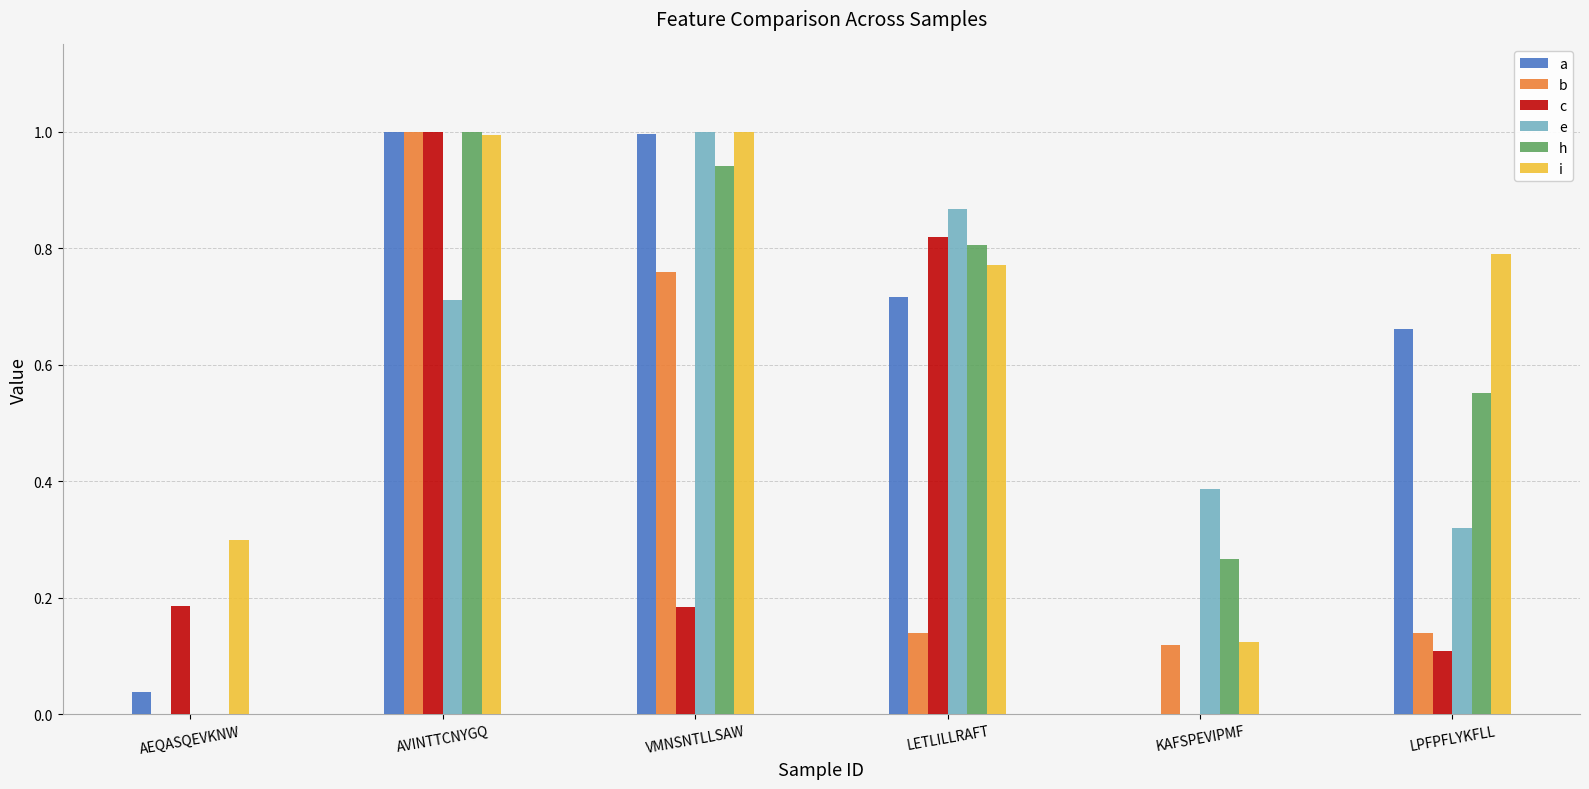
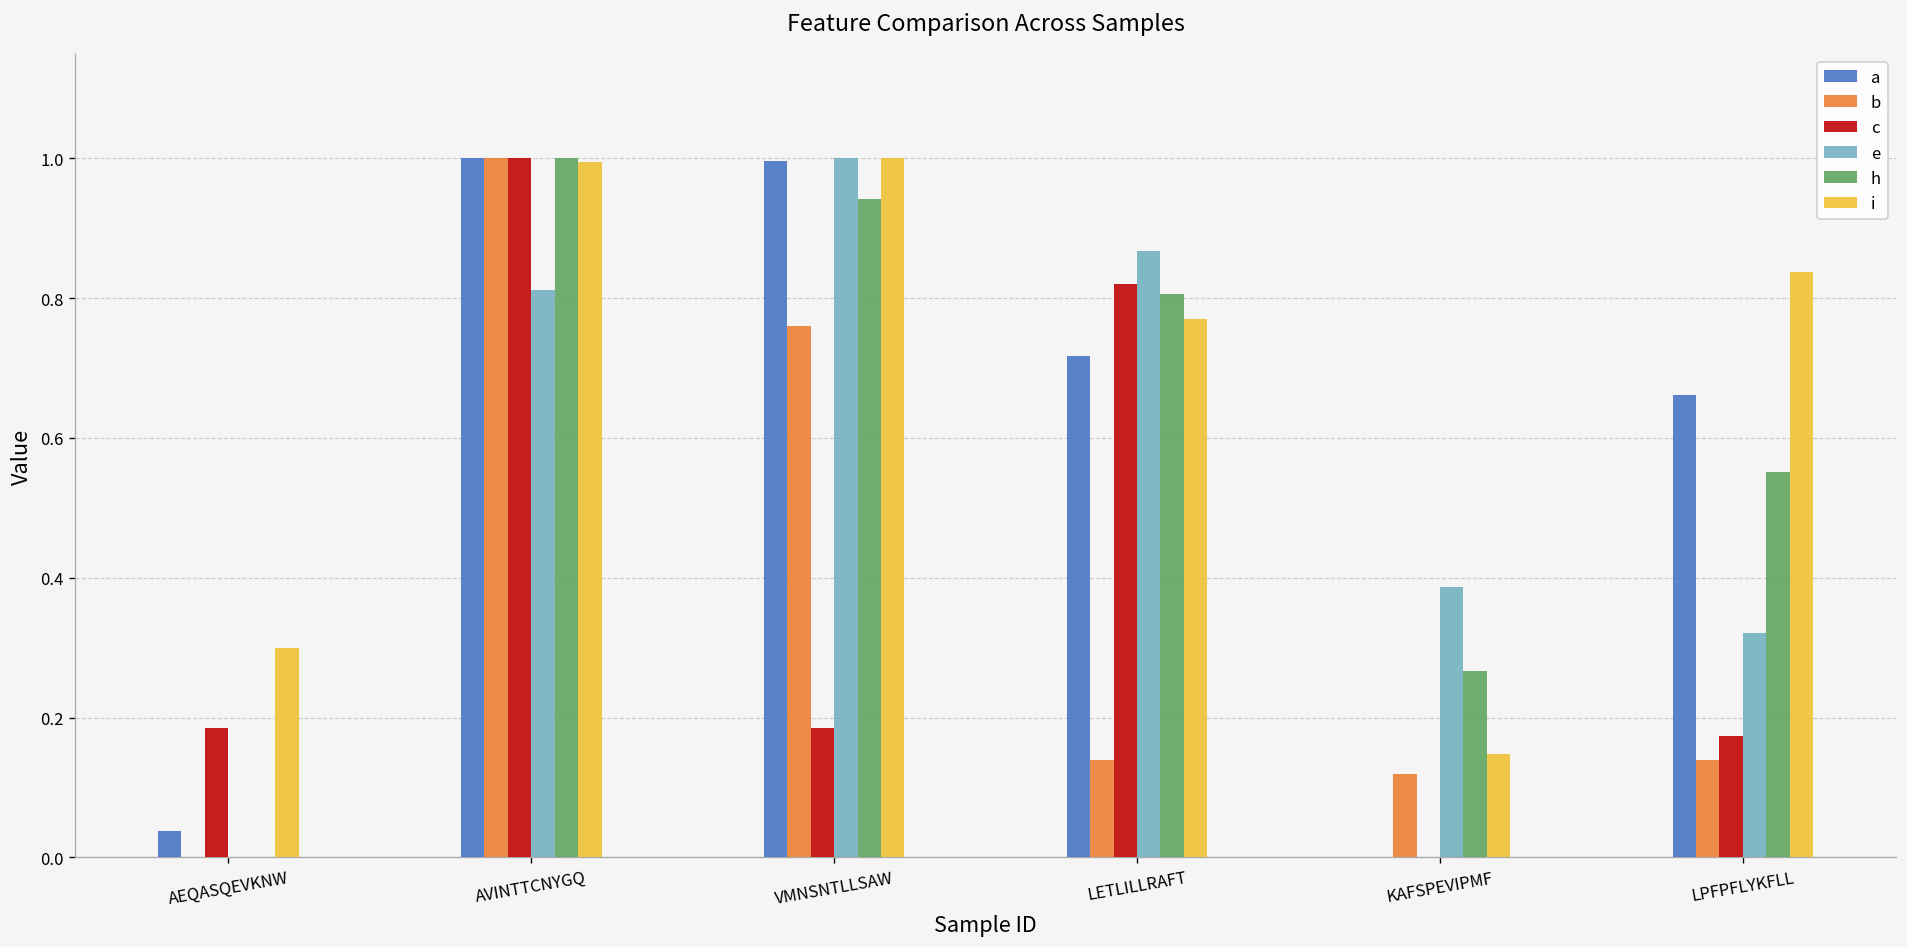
e, AVINTTCNYGQ: 0.71 -> 0.81
i, KAFSPEVIPMF: 0.12 -> 0.15
c, LPFPFLYKFLL: 0.11 -> 0.17
i, LPFPFLYKFLL: 0.79 -> 0.84
